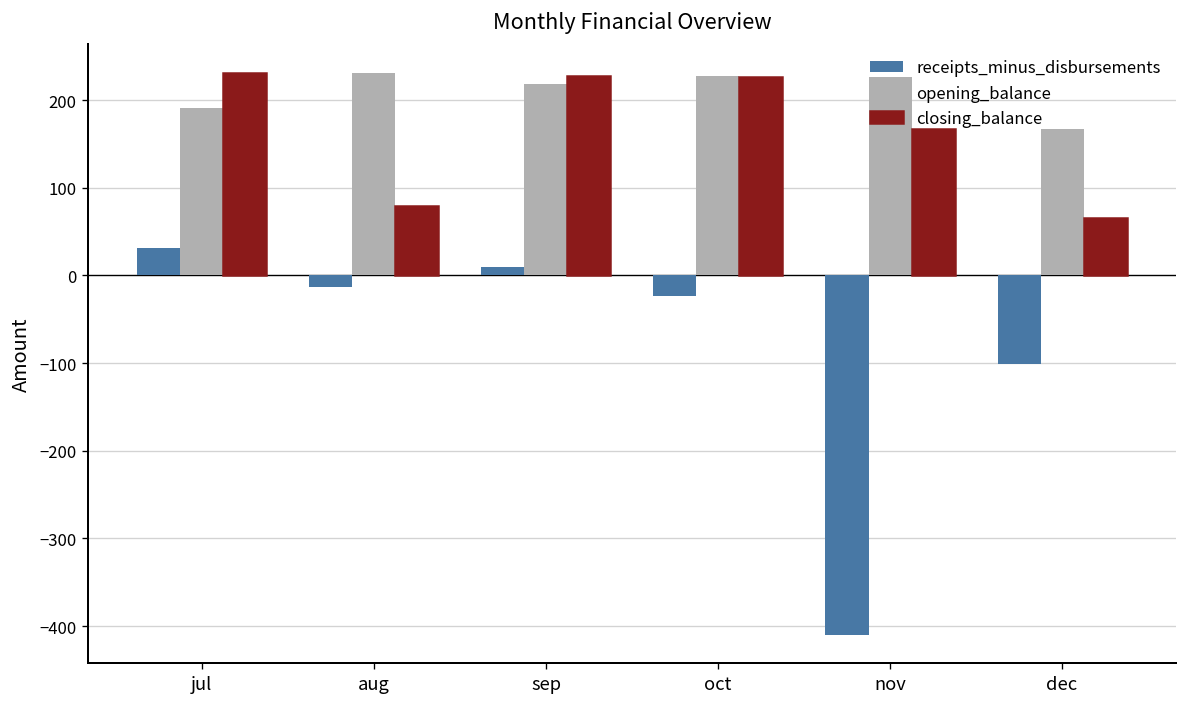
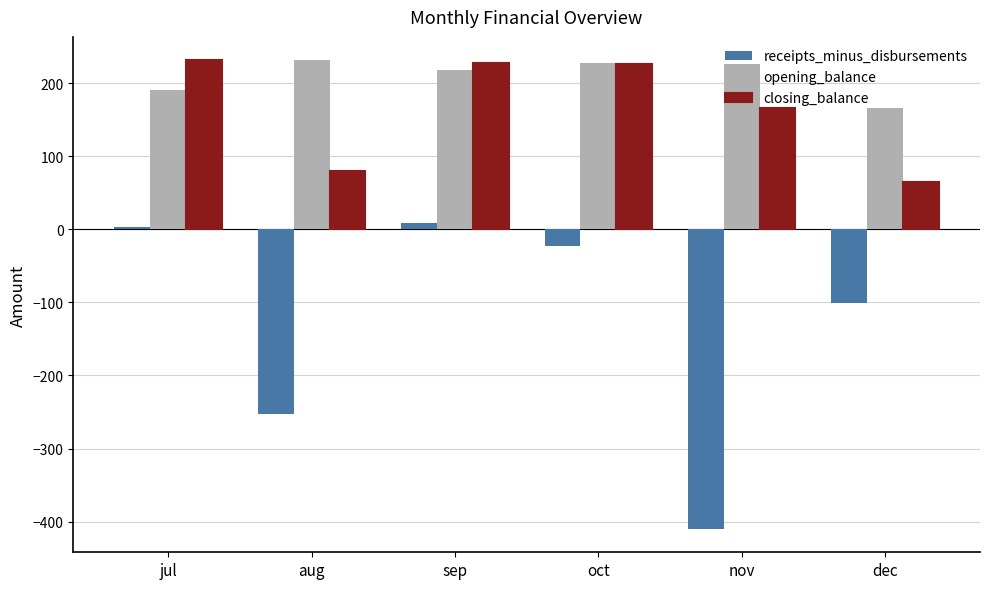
receipts_minus_disbursements, jul: 30 -> 0
receipts_minus_disbursements, aug: -10 -> -250
